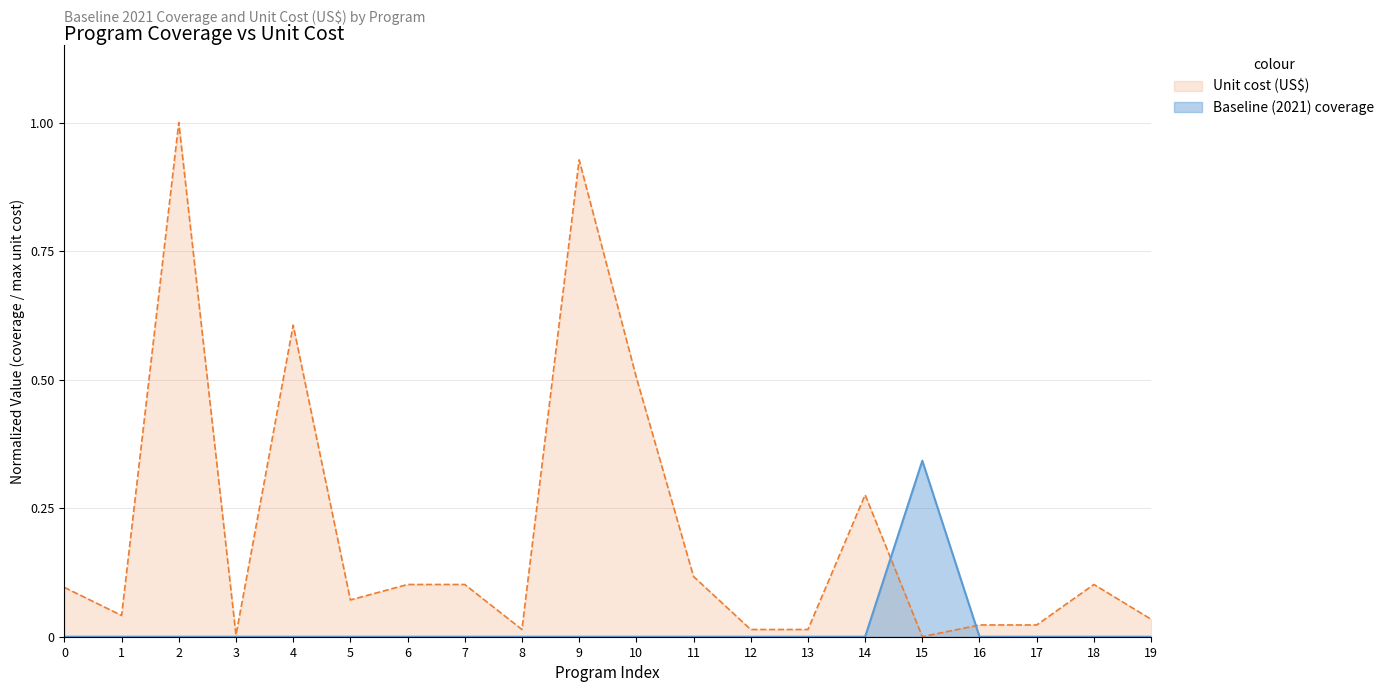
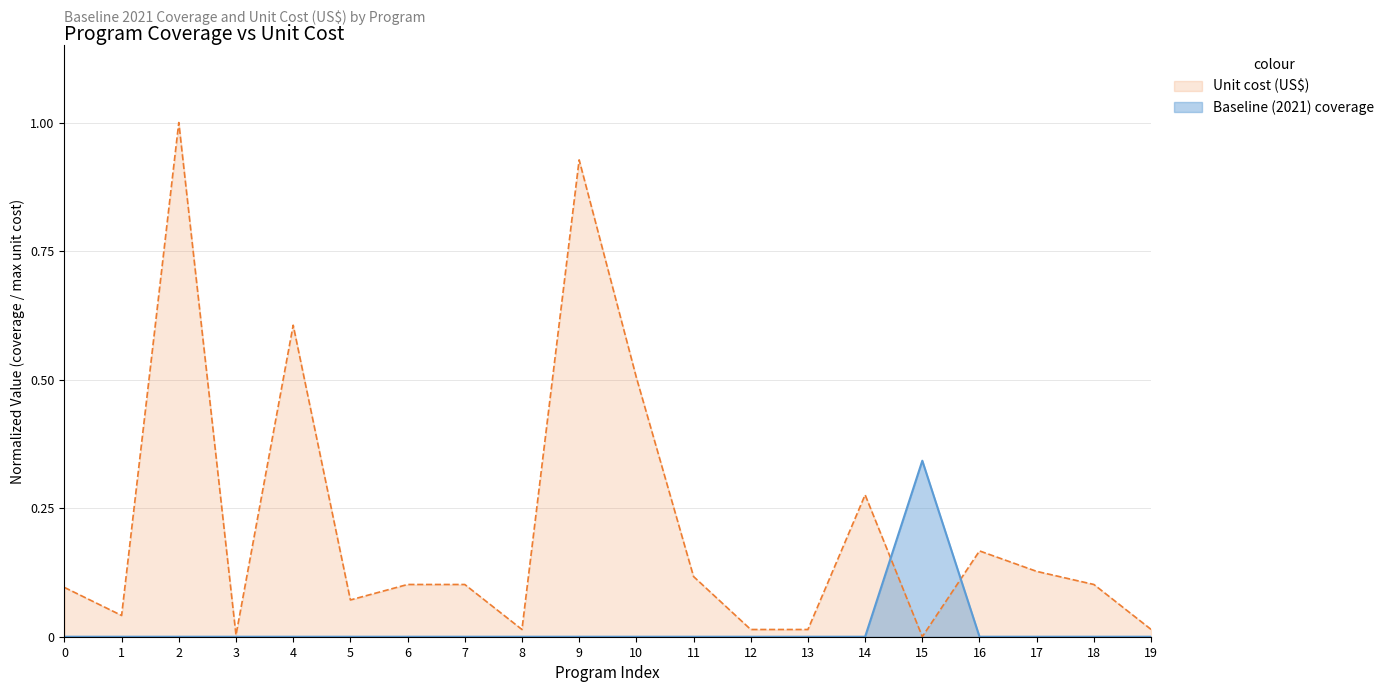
Unit cost (US$), 16: 0.02 -> 0.17
Unit cost (US$), 17: 0.02 -> 0.13
Unit cost (US$), 19: 0.03 -> 0.01
